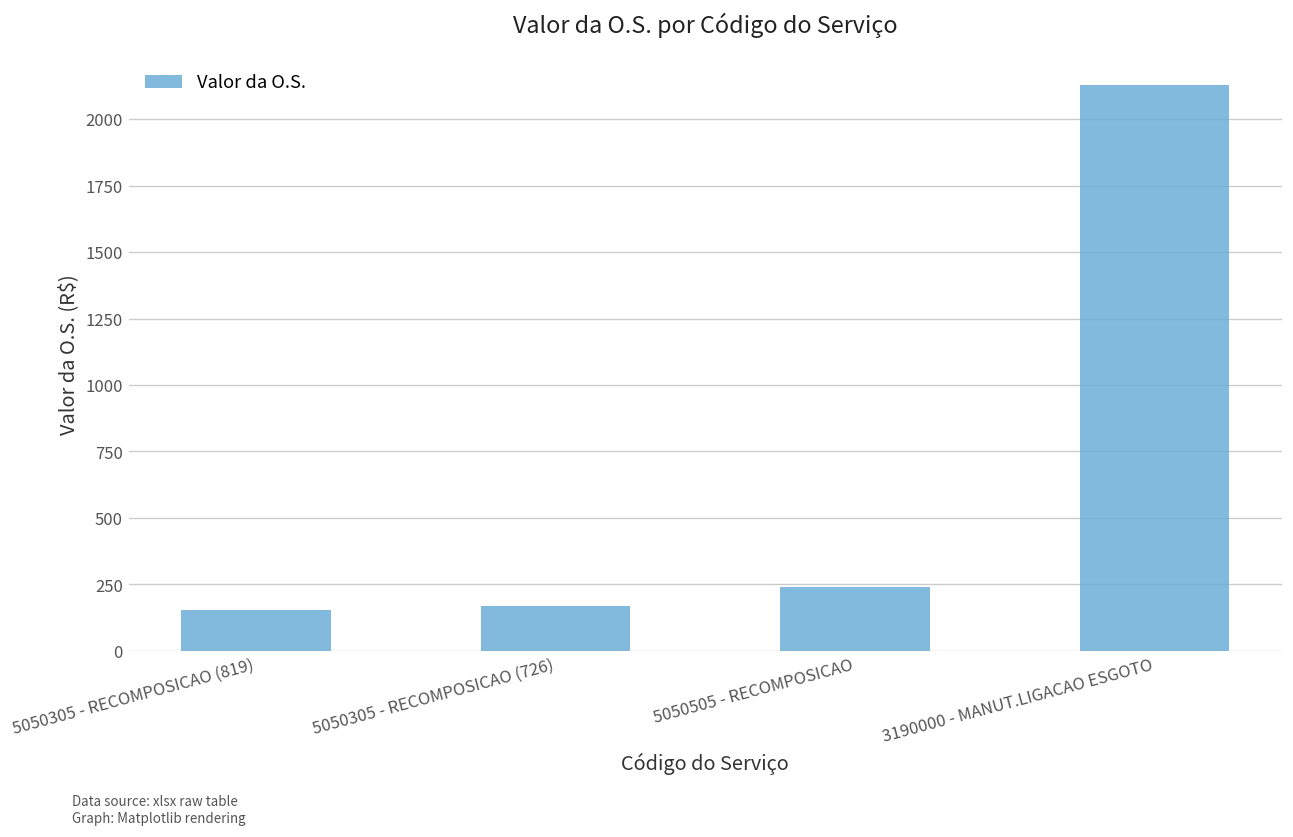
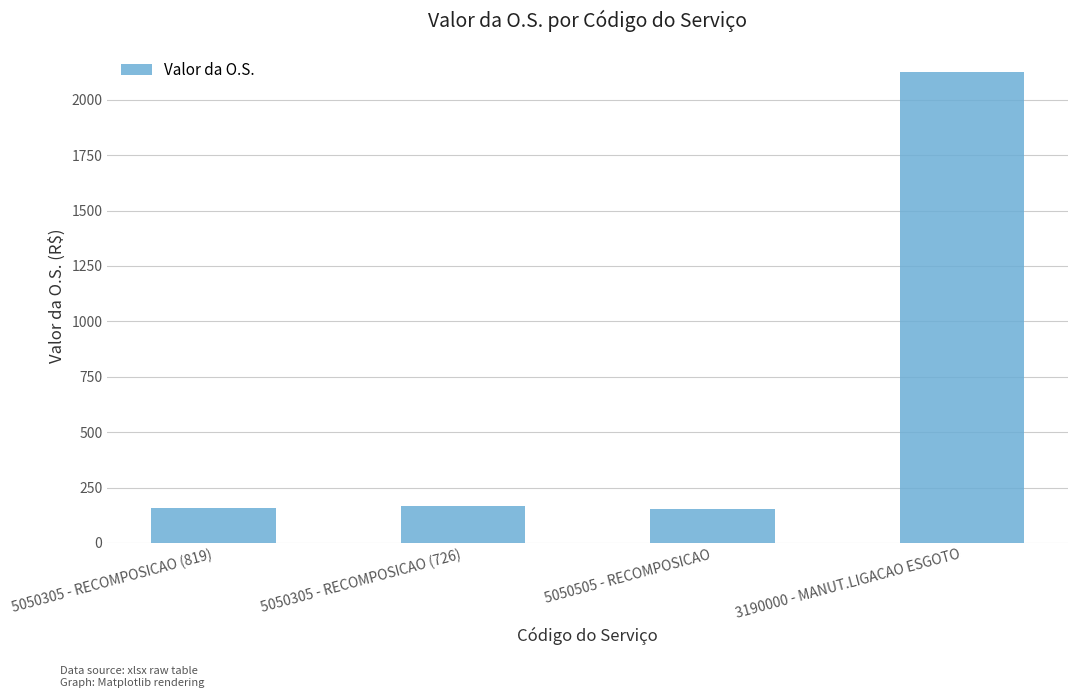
5050505 - RECOMPOSICAO: 240 -> 150
